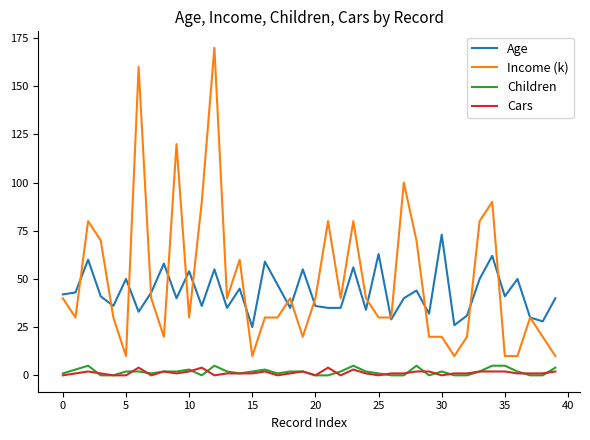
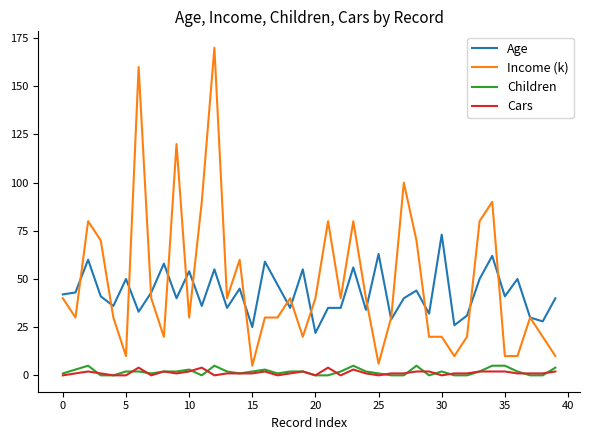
Income (k), 15: 10 -> 5
Age, 20: 36 -> 22
Income (k), 25: 30 -> 6
